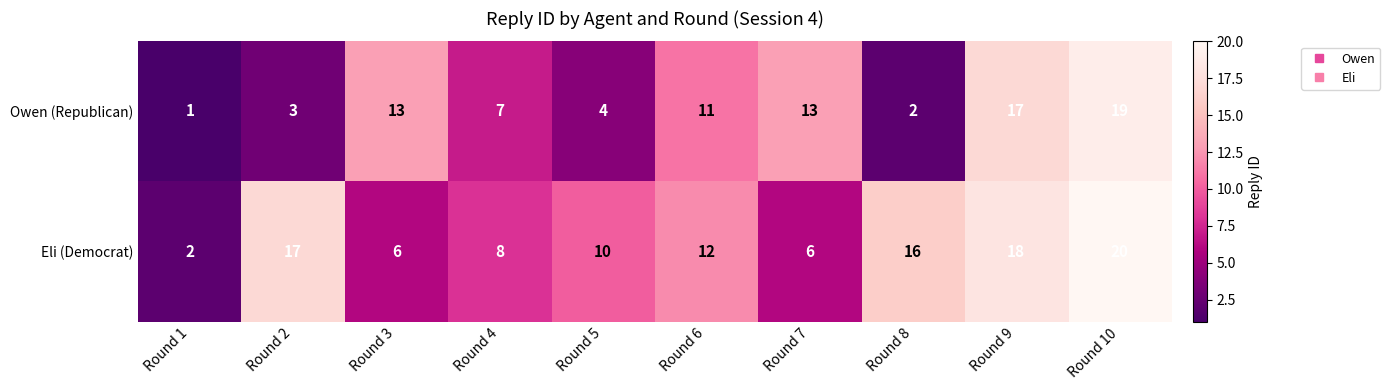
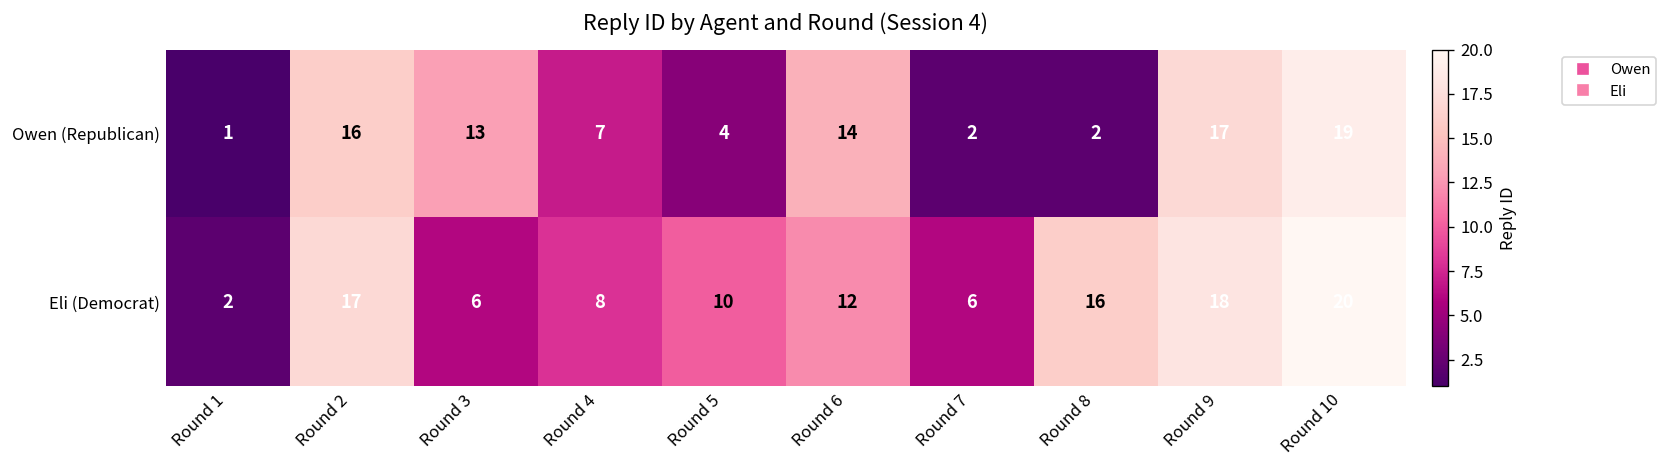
Owen (Republican), Round 2: 3 -> 16
Owen (Republican), Round 6: 11 -> 14
Owen (Republican), Round 7: 13 -> 2
